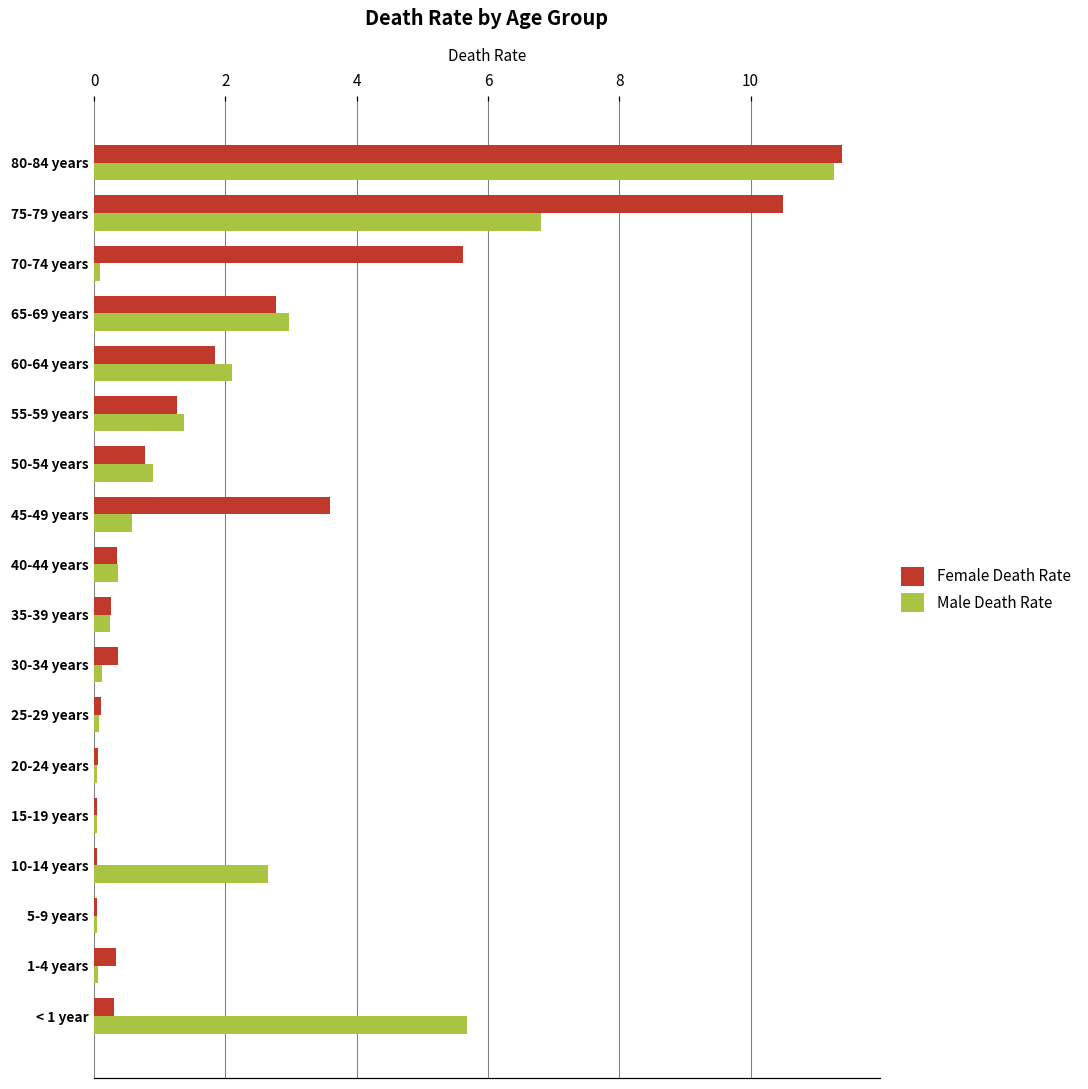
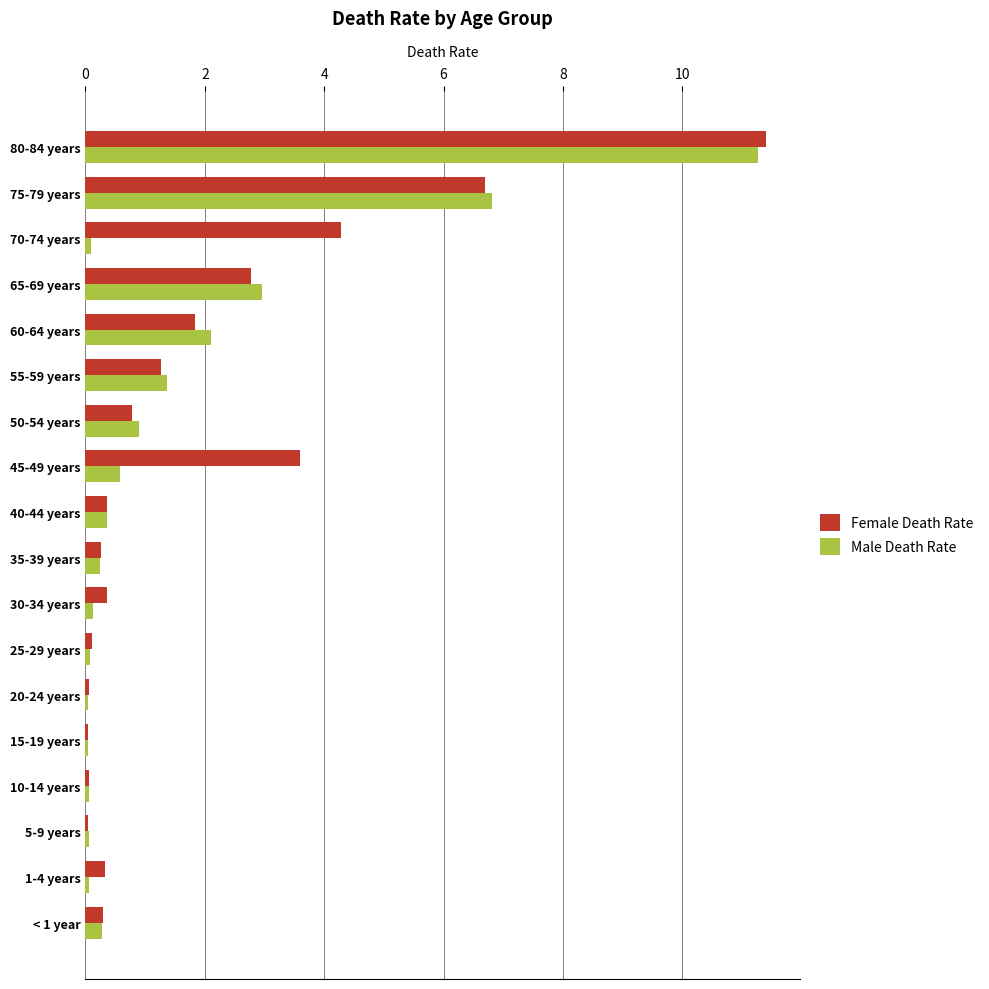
Female Death Rate, 75-79 years: 10.5 -> 6.7
Female Death Rate, 70-74 years: 5.6 -> 4.3
Male Death Rate, 10-14 years: 2.7 -> 0.1
Male Death Rate, < 1 year: 5.7 -> 0.3
